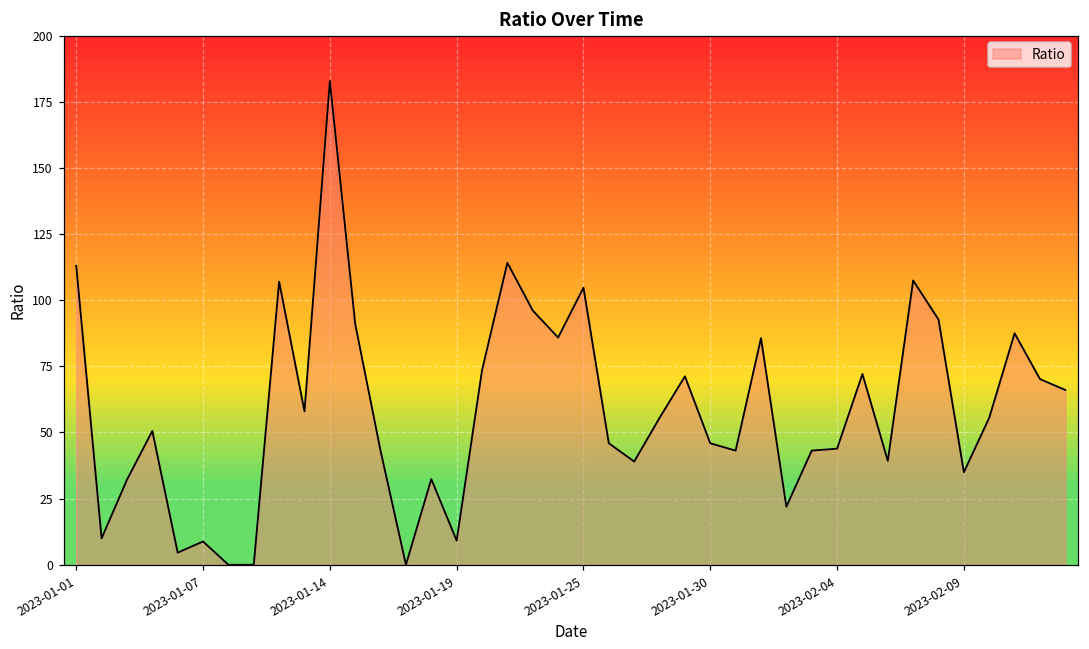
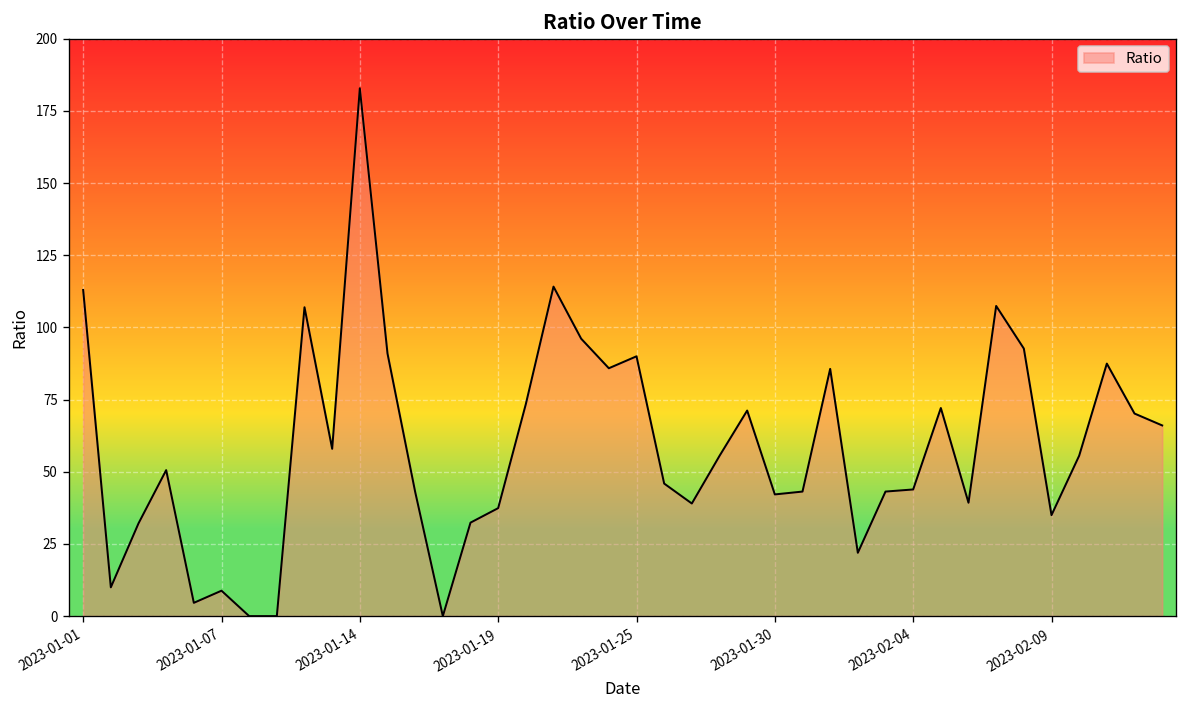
2023-01-19: 9 -> 37
2023-01-25: 105 -> 90
2023-01-30: 46 -> 42
